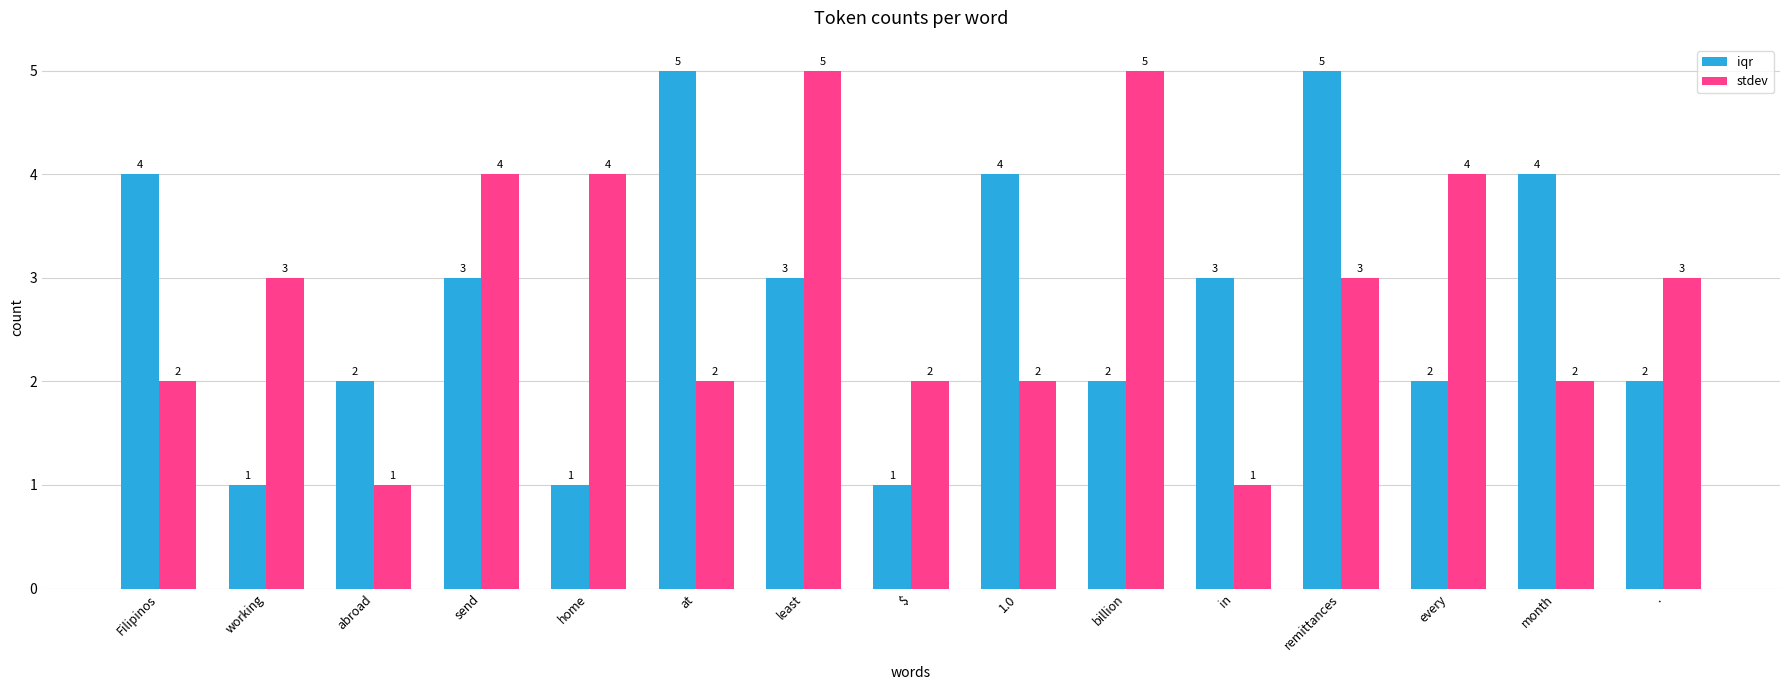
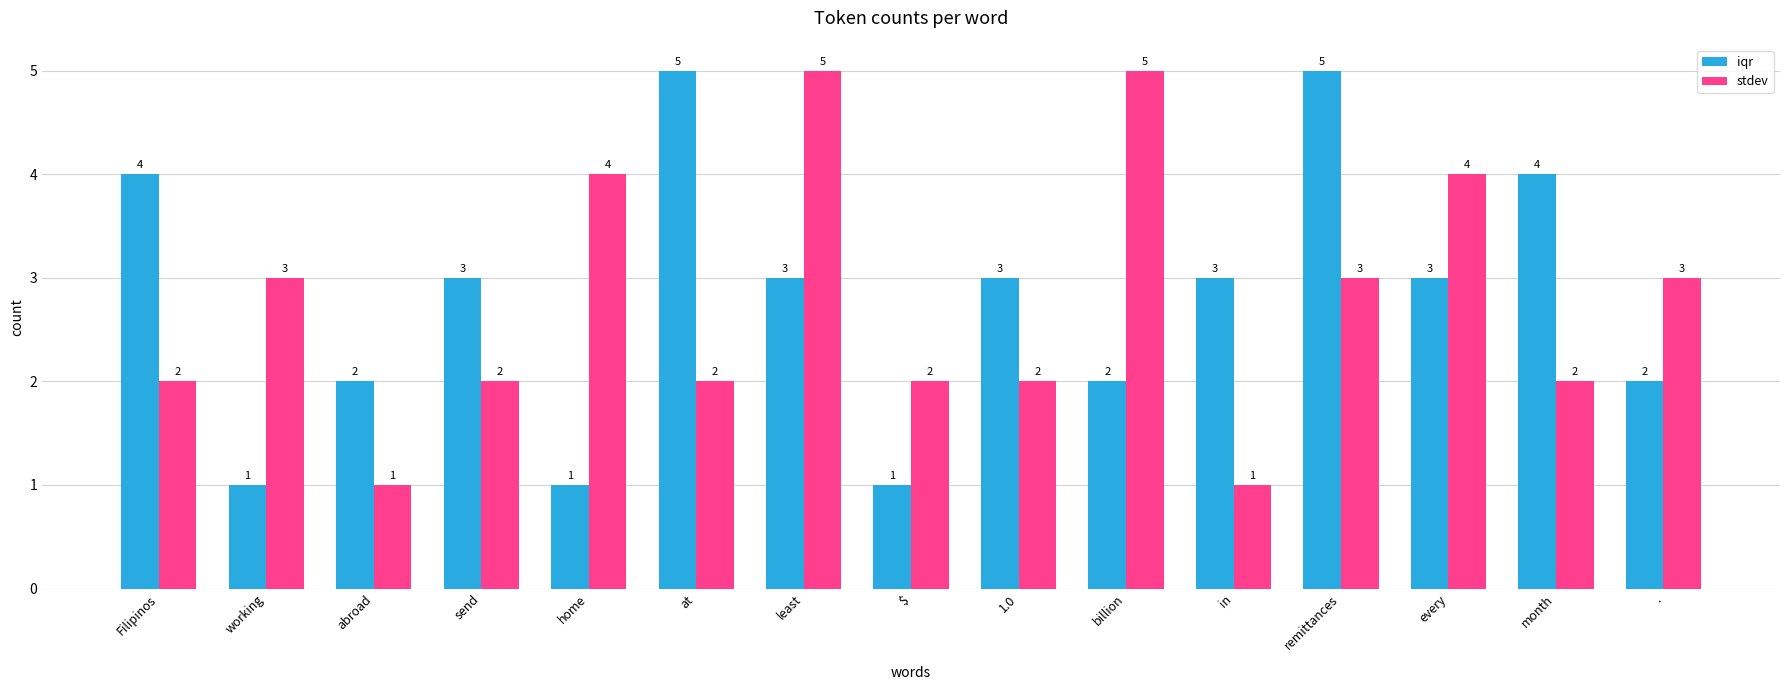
stdev, send: 4 -> 2
iqr, 1.0: 4 -> 3
iqr, every: 2 -> 3
